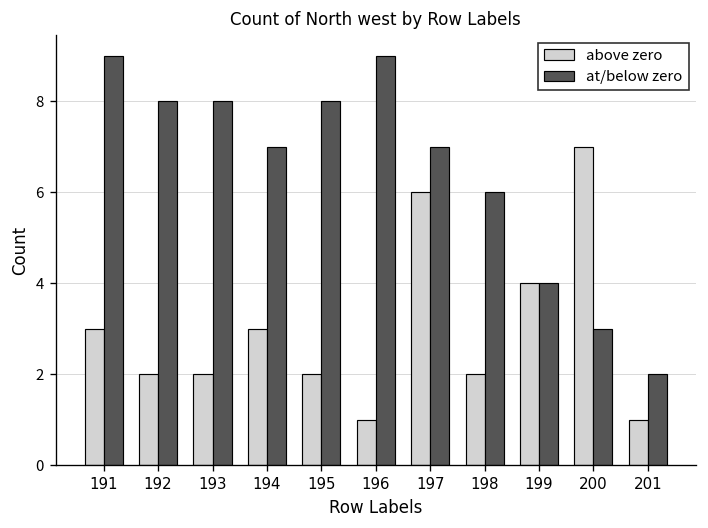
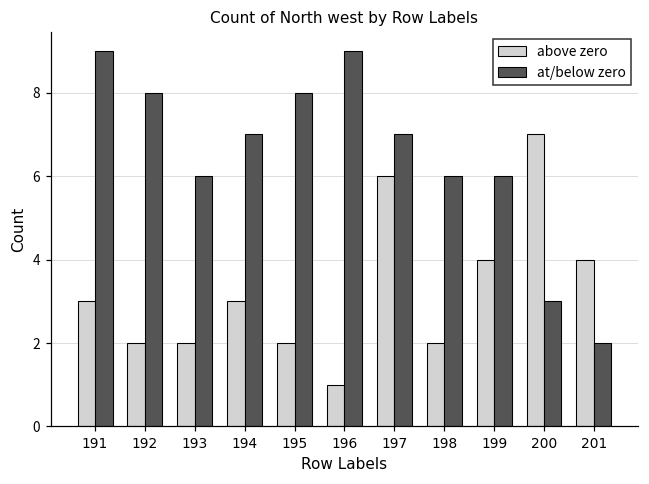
at/below zero, 193: 8 -> 6
at/below zero, 199: 4 -> 6
above zero, 201: 1 -> 4
